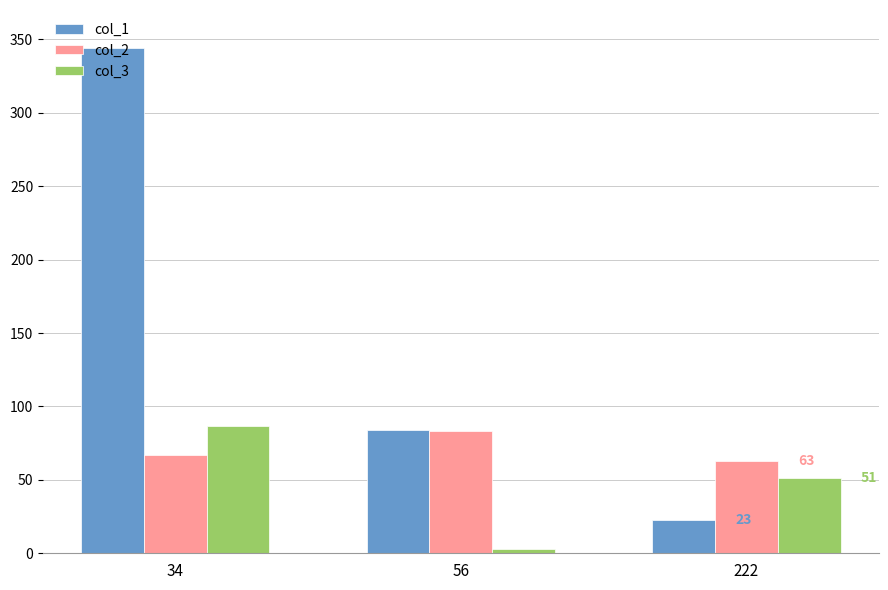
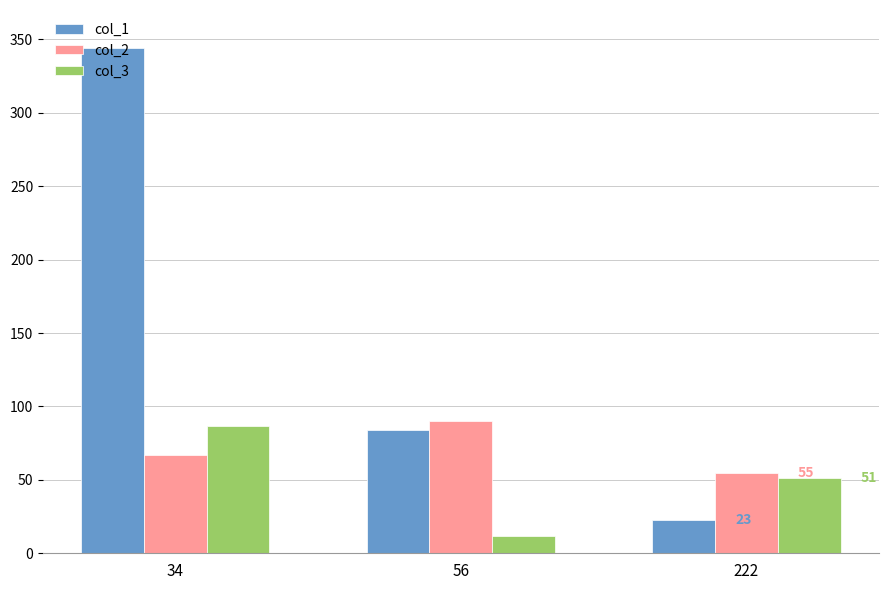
col_2, 56: 83 -> 90
col_3, 56: 3 -> 12
col_2, 222: 63 -> 55
